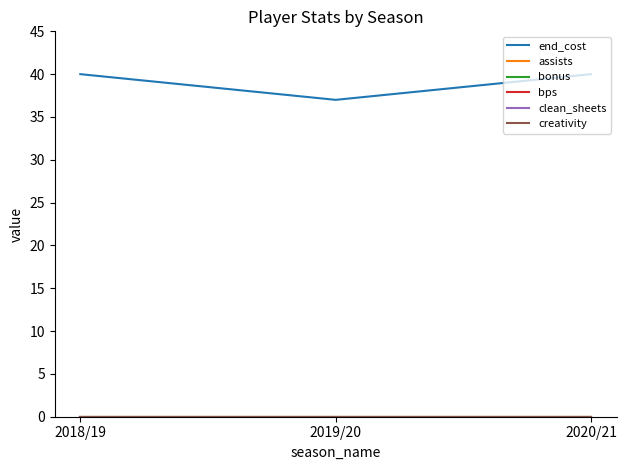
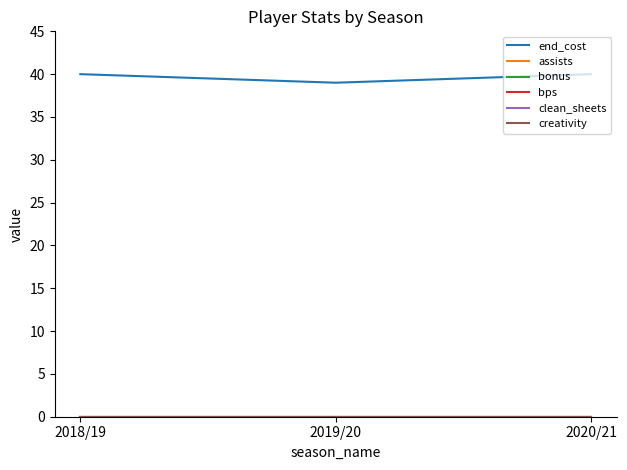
end_cost, 2019/20: 37 -> 39
